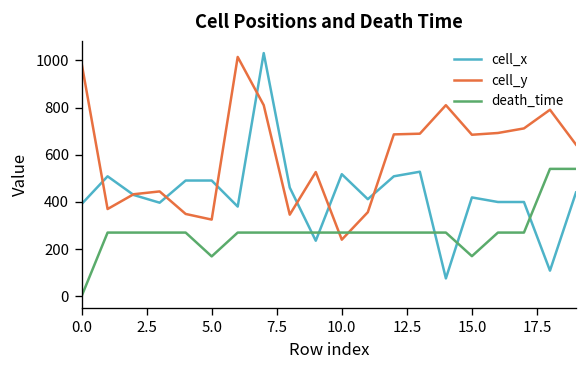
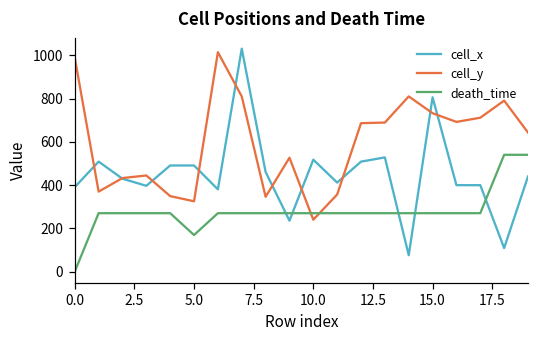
cell_x, 15.0: 420 -> 810
cell_y, 15.0: 680 -> 730
death_time, 15.0: 170 -> 270
